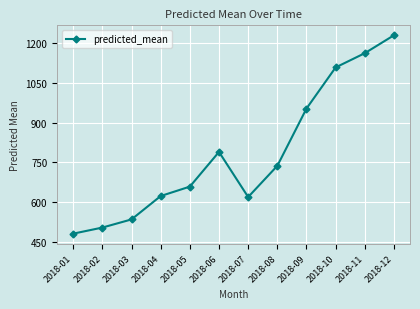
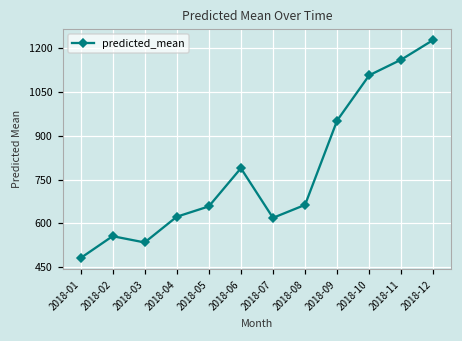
2018-02: 500 -> 560
2018-08: 740 -> 660
